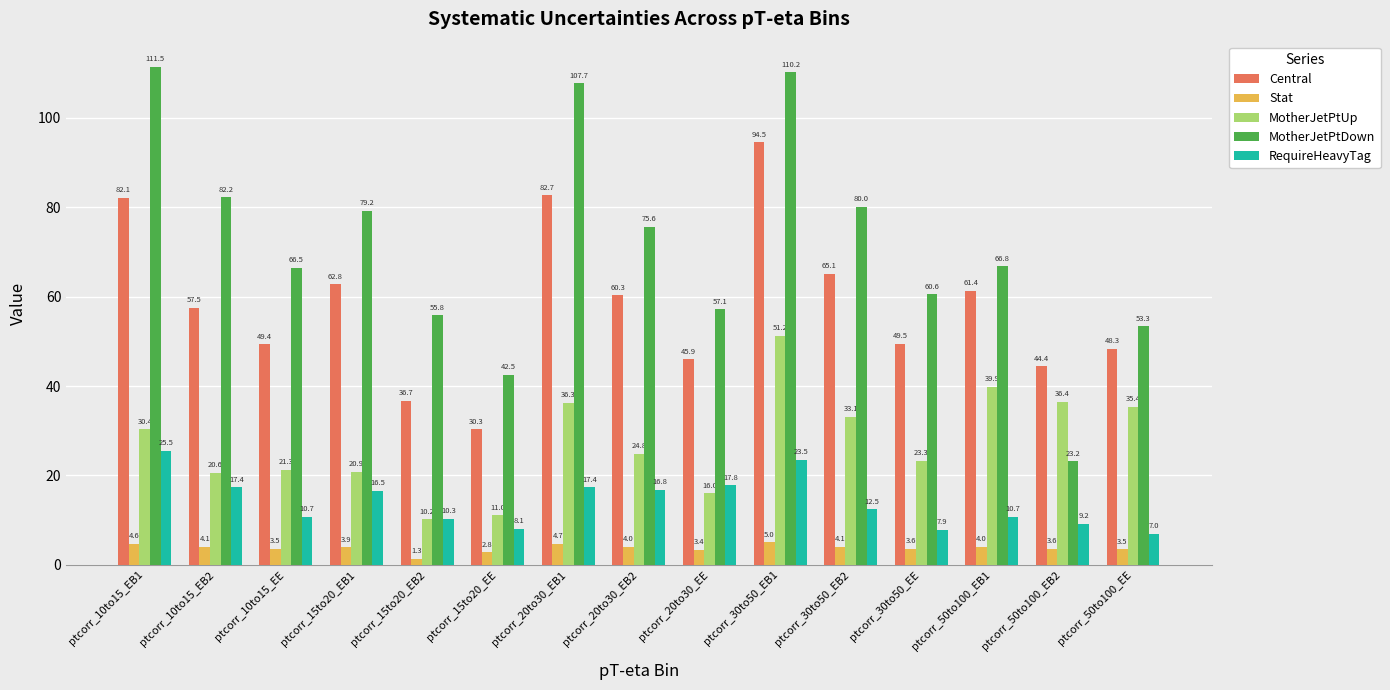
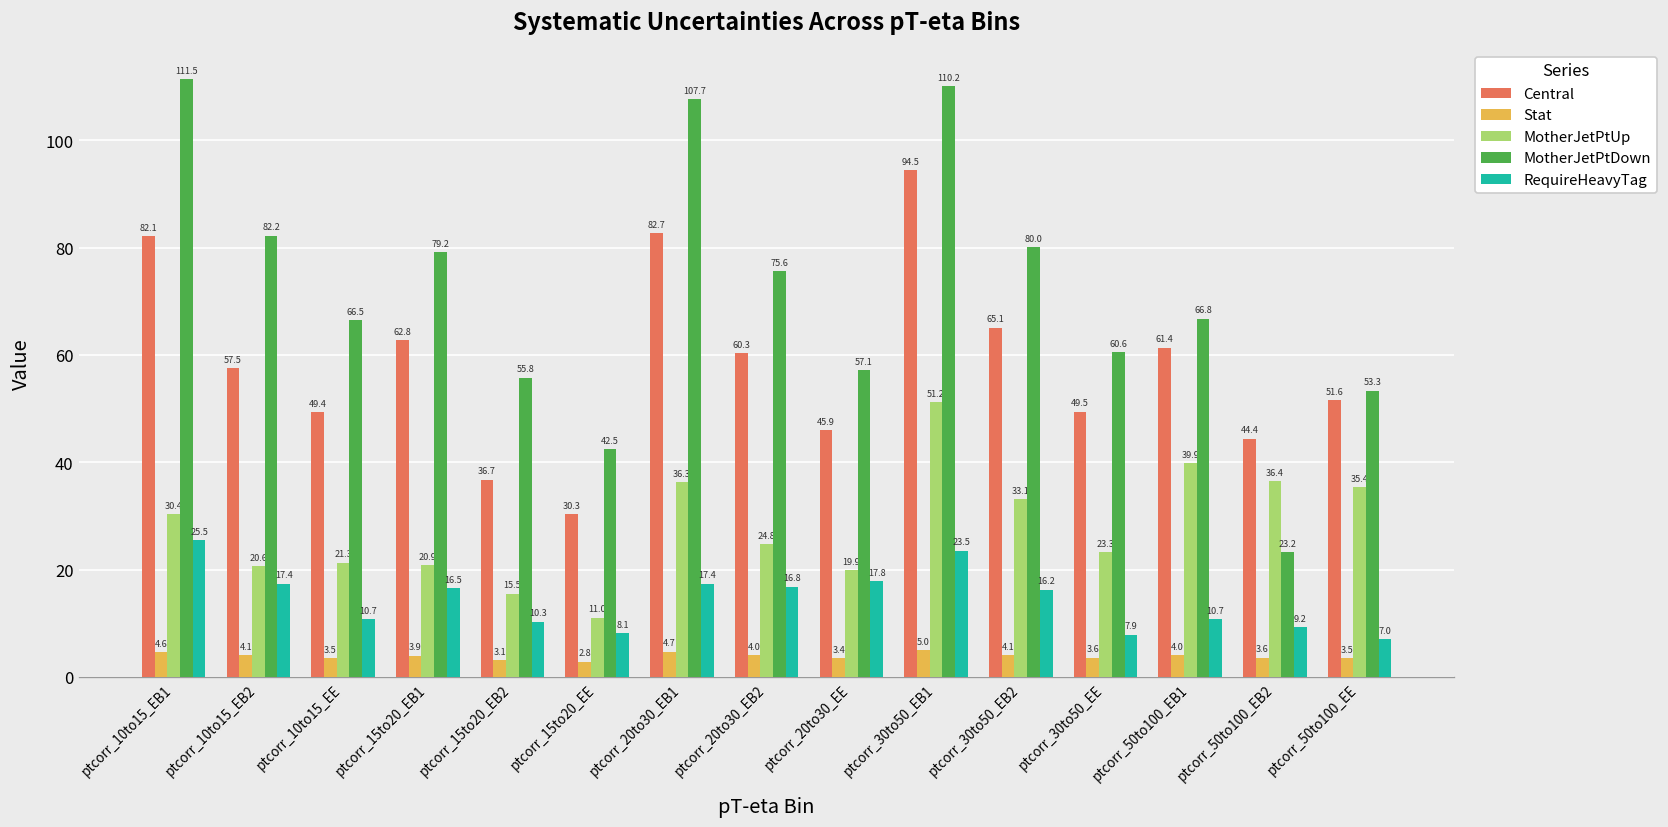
Stat, ptcorr_15to20_EB2: 1.3 -> 3.1
MotherJetPtUp, ptcorr_15to20_EB2: 10.2 -> 15.5
MotherJetPtUp, ptcorr_20to30_EE: 16.0 -> 19.9
RequireHeavyTag, ptcorr_30to50_EB2: 12.5 -> 16.2
Central, ptcorr_50to100_EE: 48.3 -> 51.6
